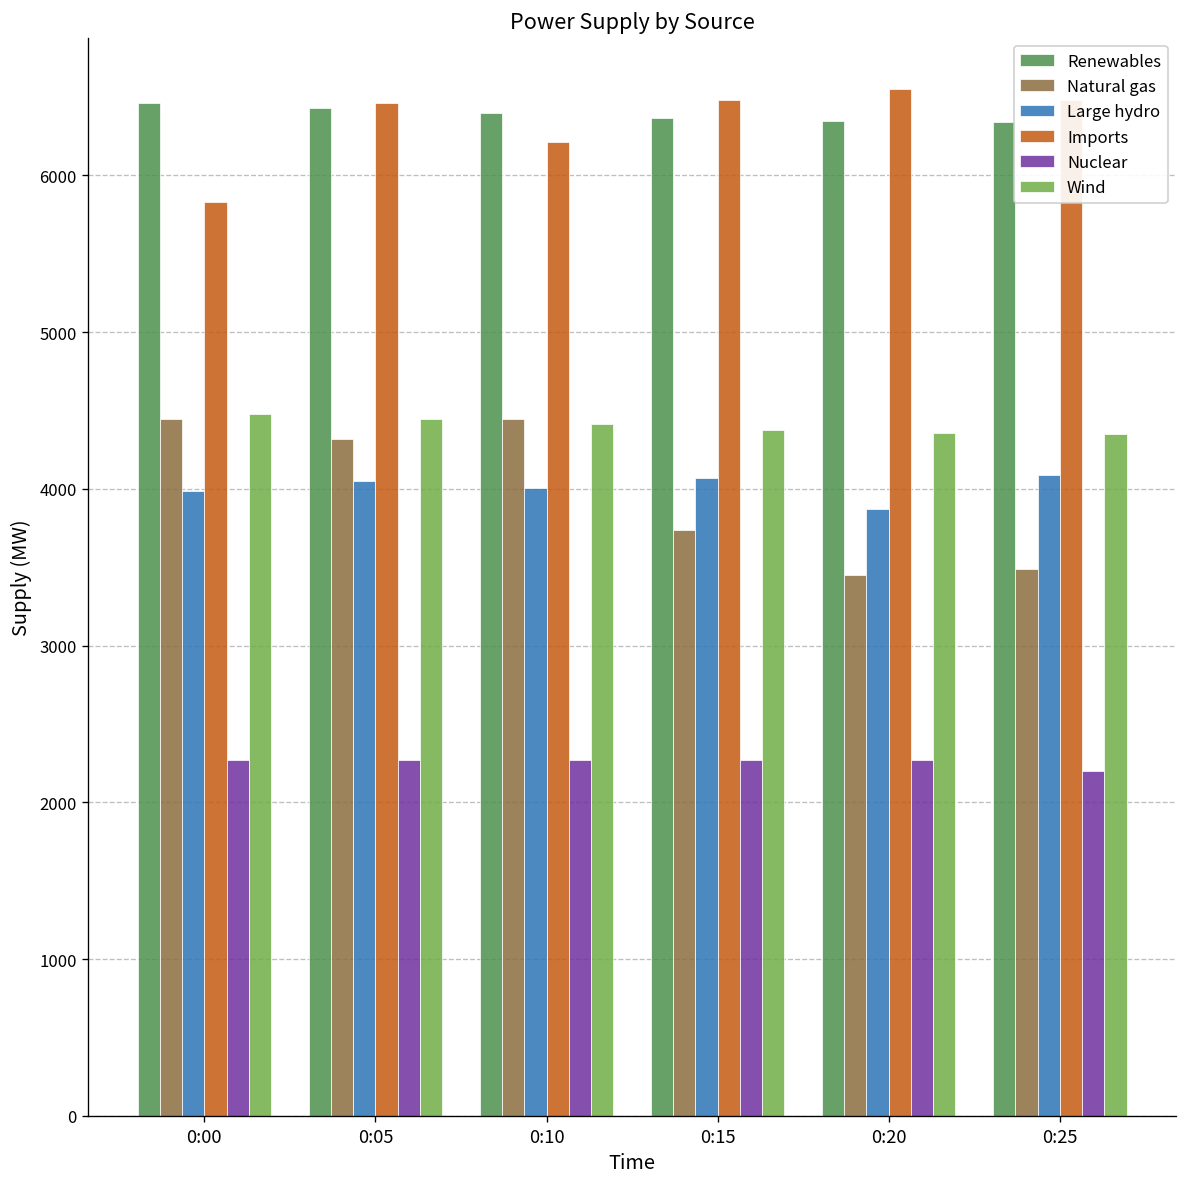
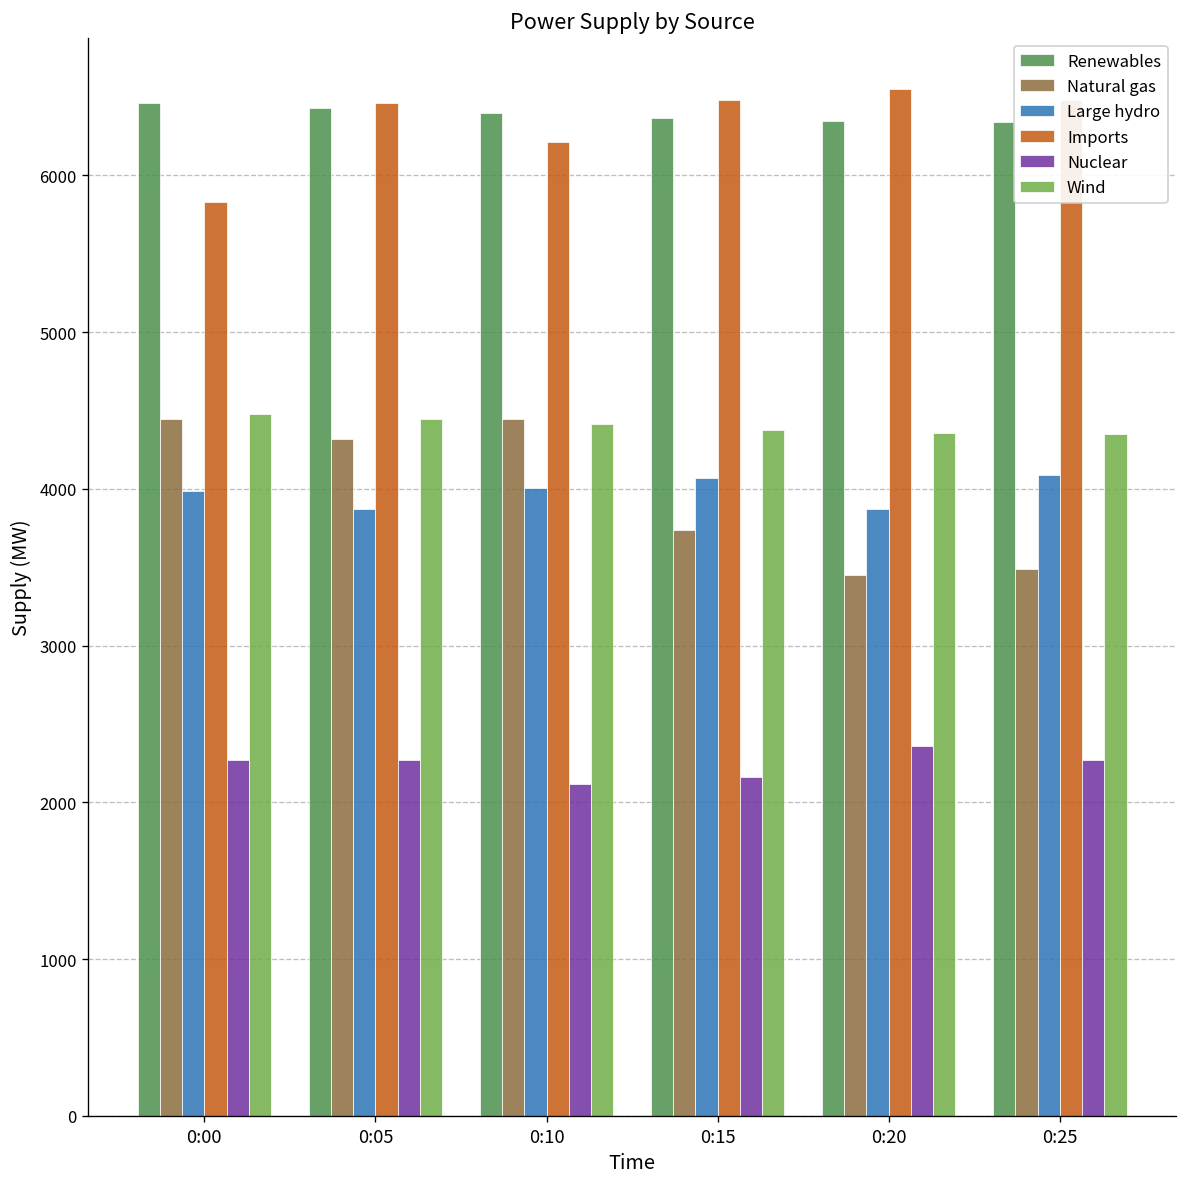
Large hydro, 0:05: 4050 -> 3870
Nuclear, 0:10: 2270 -> 2120
Nuclear, 0:15: 2270 -> 2160
Nuclear, 0:20: 2270 -> 2360
Nuclear, 0:25: 2200 -> 2270
